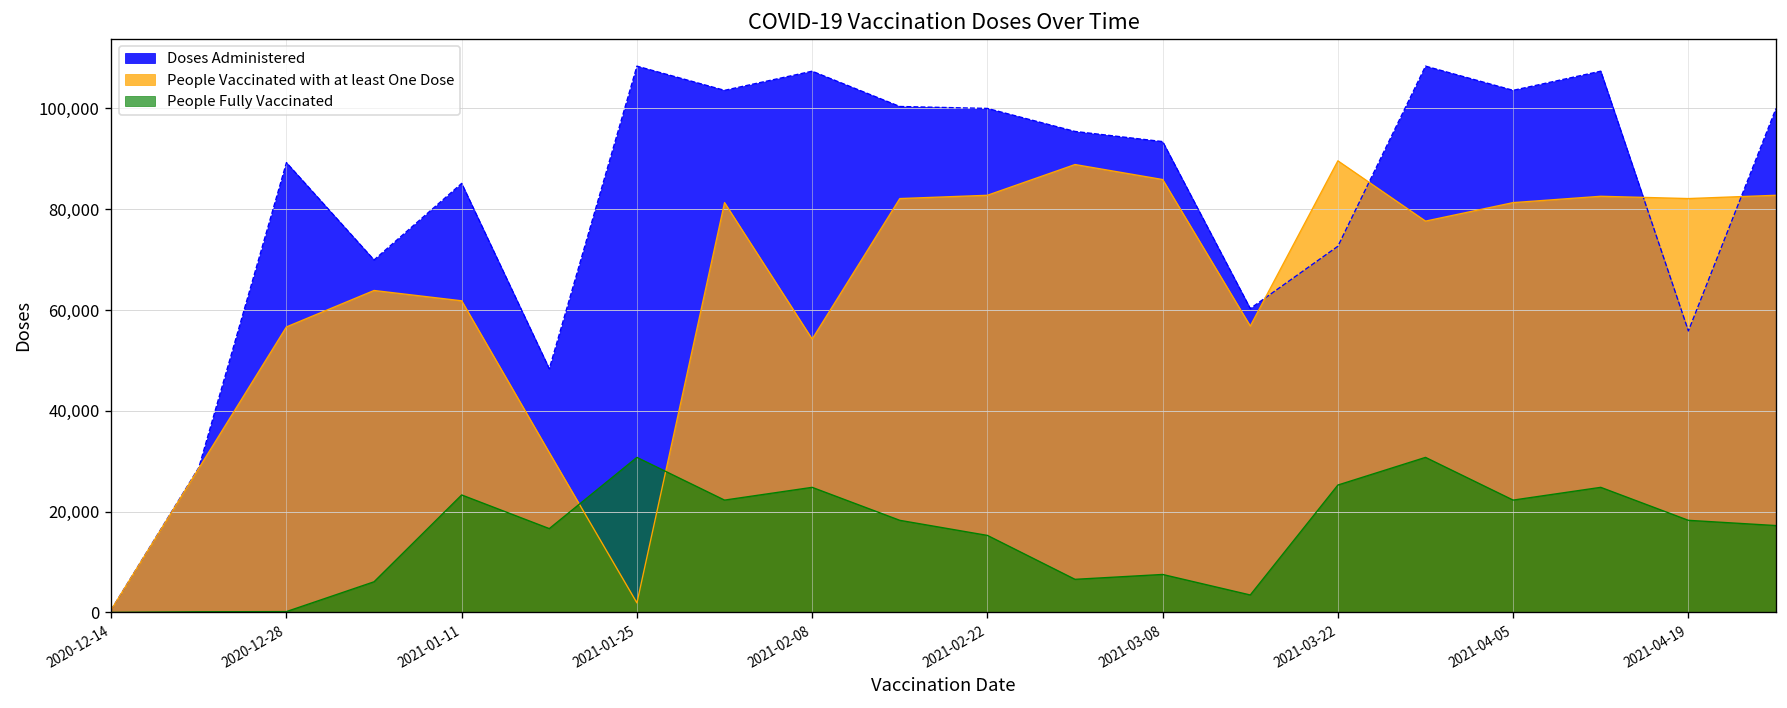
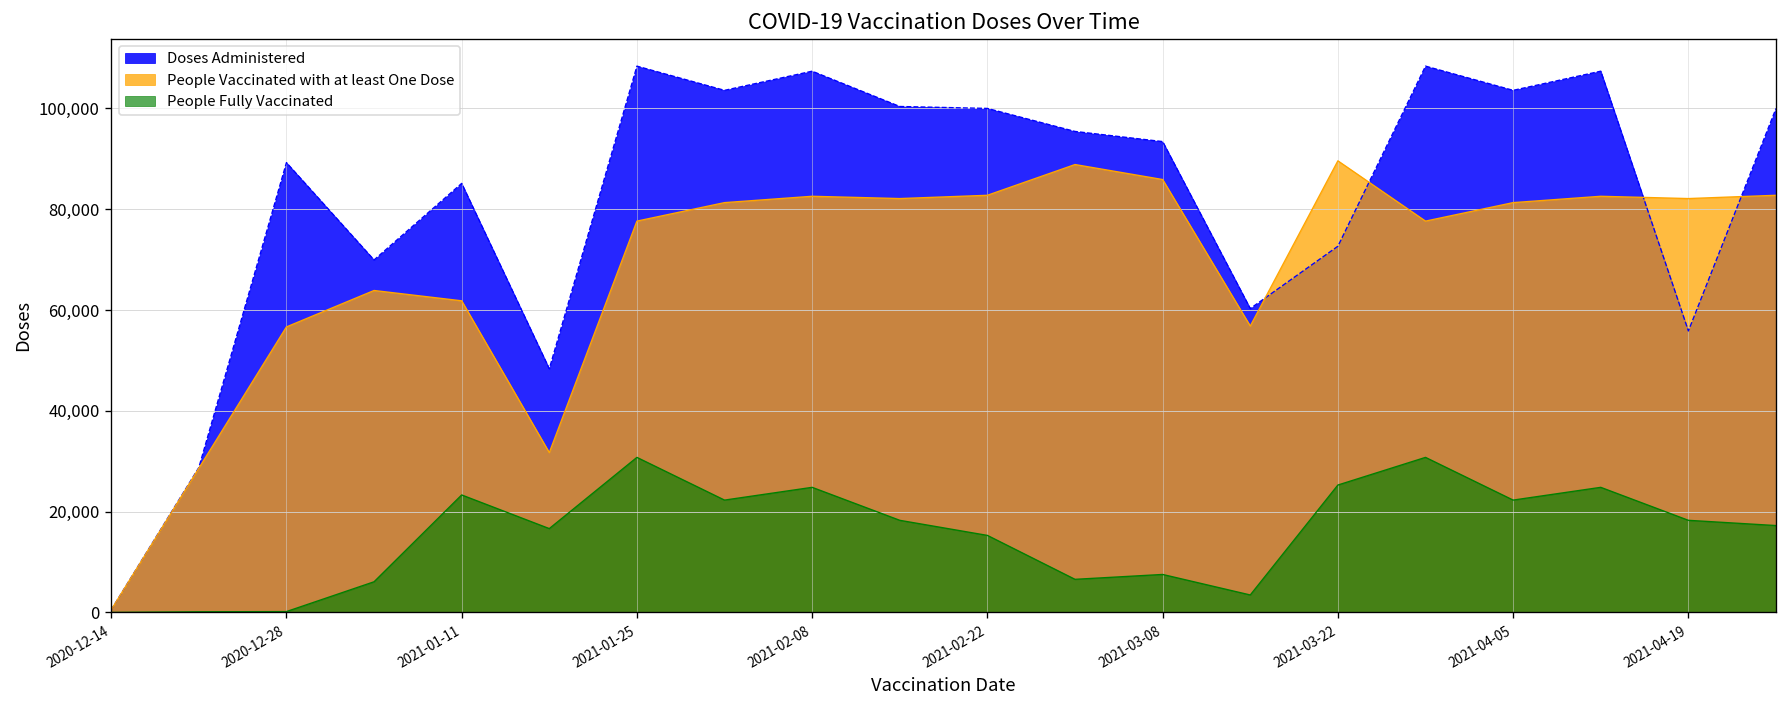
People Vaccinated with at least One Dose, 2021-01-25: 2,000 -> 78,000
People Vaccinated with at least One Dose, 2021-02-08: 54,000 -> 83,000
